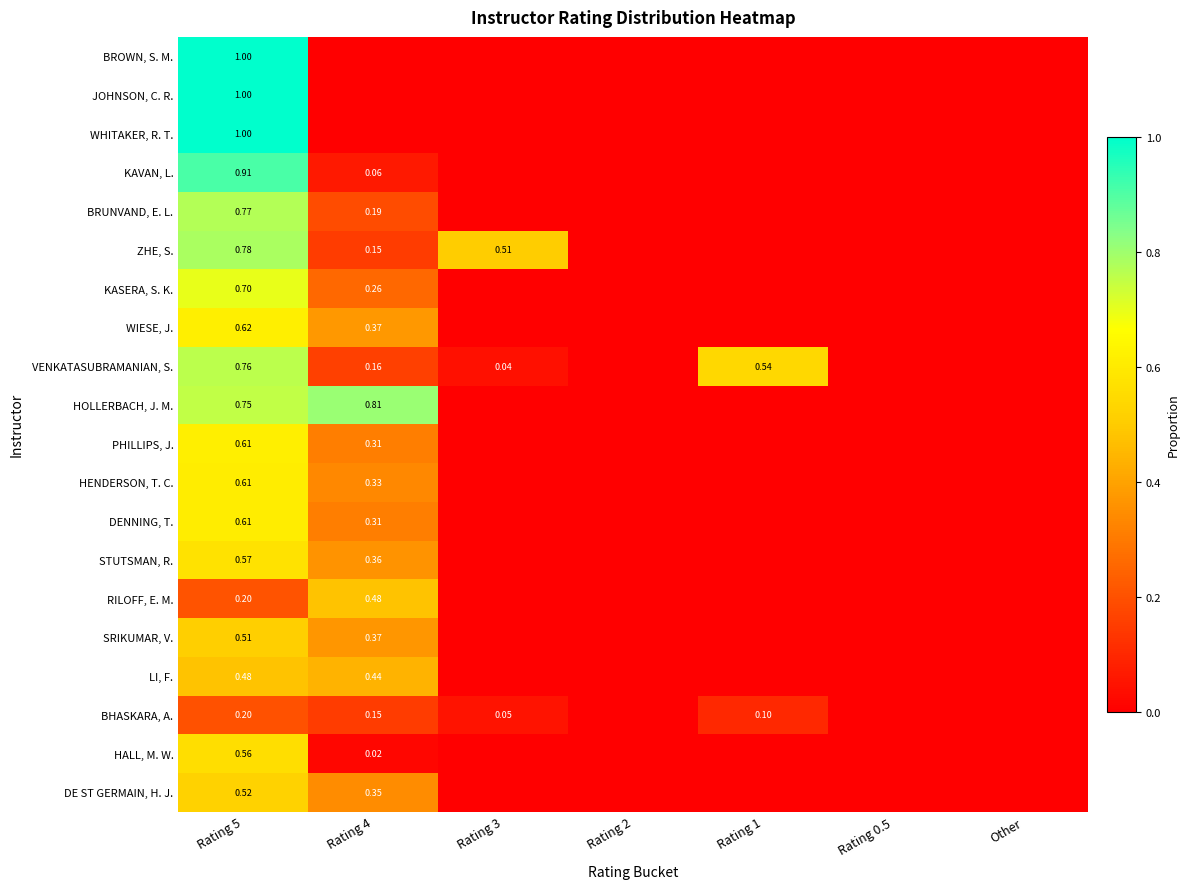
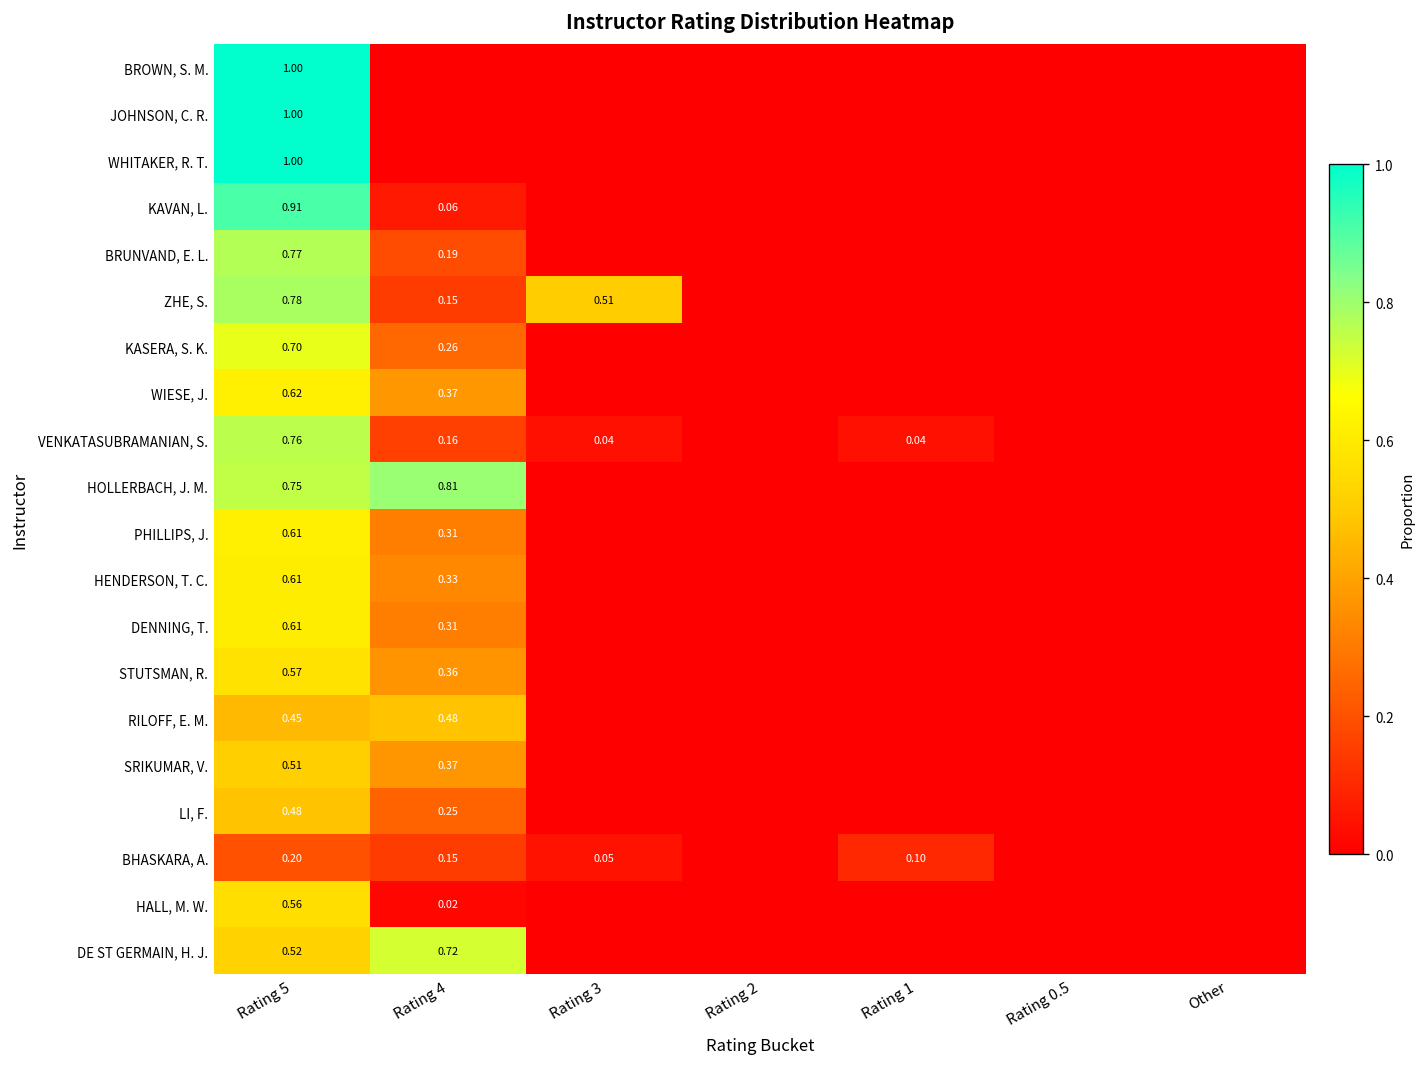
VENKATASUBRAMANIAN, S., Rating 1: 0.54 -> 0.04
RILOFF, E. M., Rating 5: 0.20 -> 0.45
LI, F., Rating 4: 0.44 -> 0.25
DE ST GERMAIN, H. J., Rating 4: 0.35 -> 0.72
